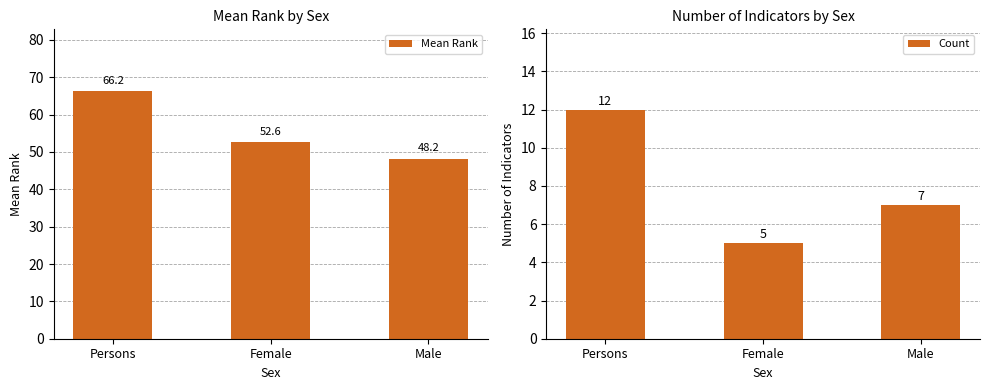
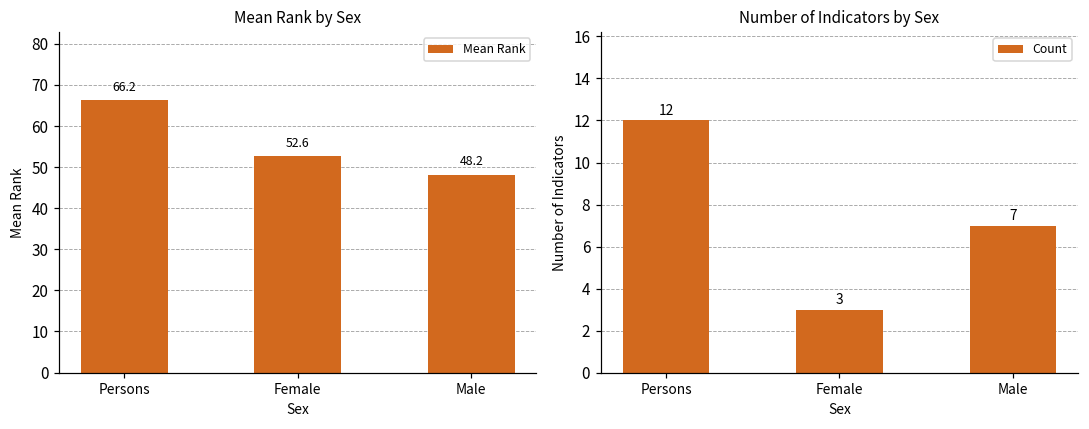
Number of Indicators by Sex, Female: 5 -> 3
